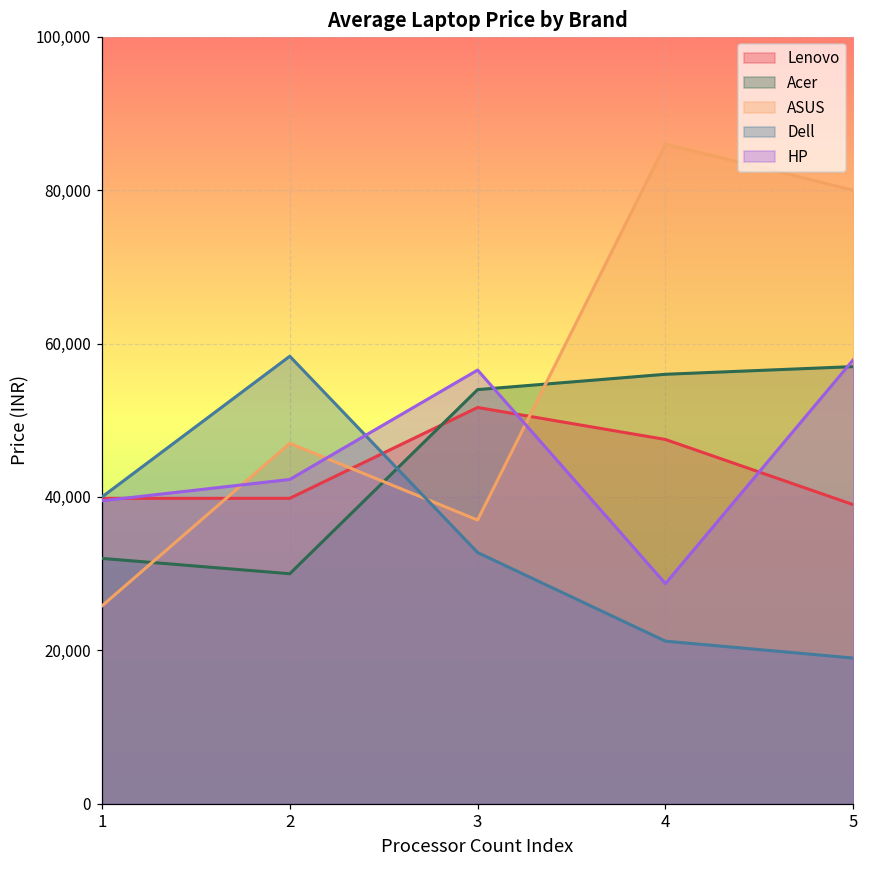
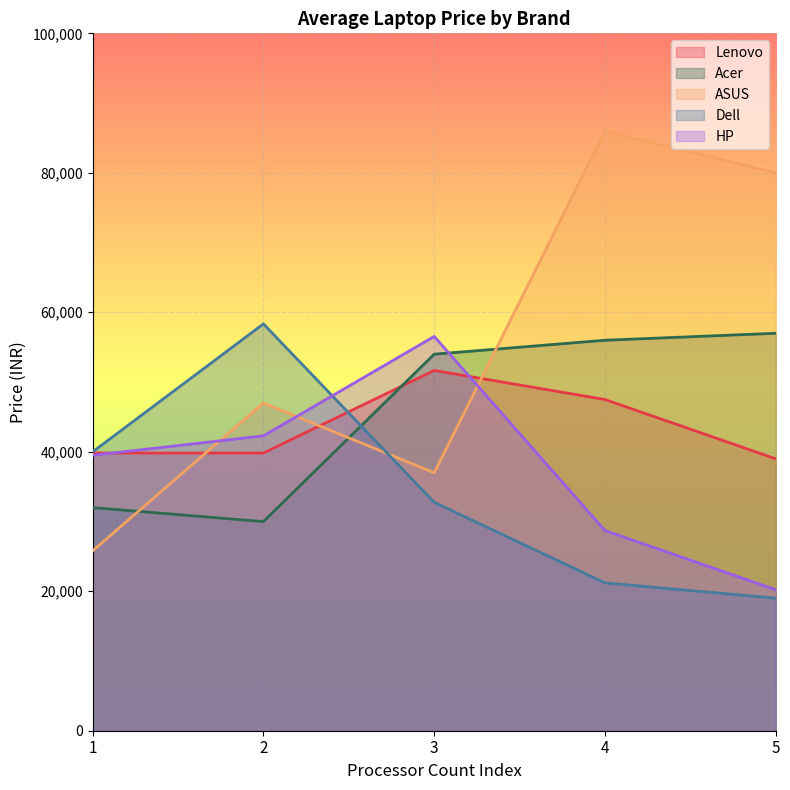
HP, 5: 58,000 -> 20,000
